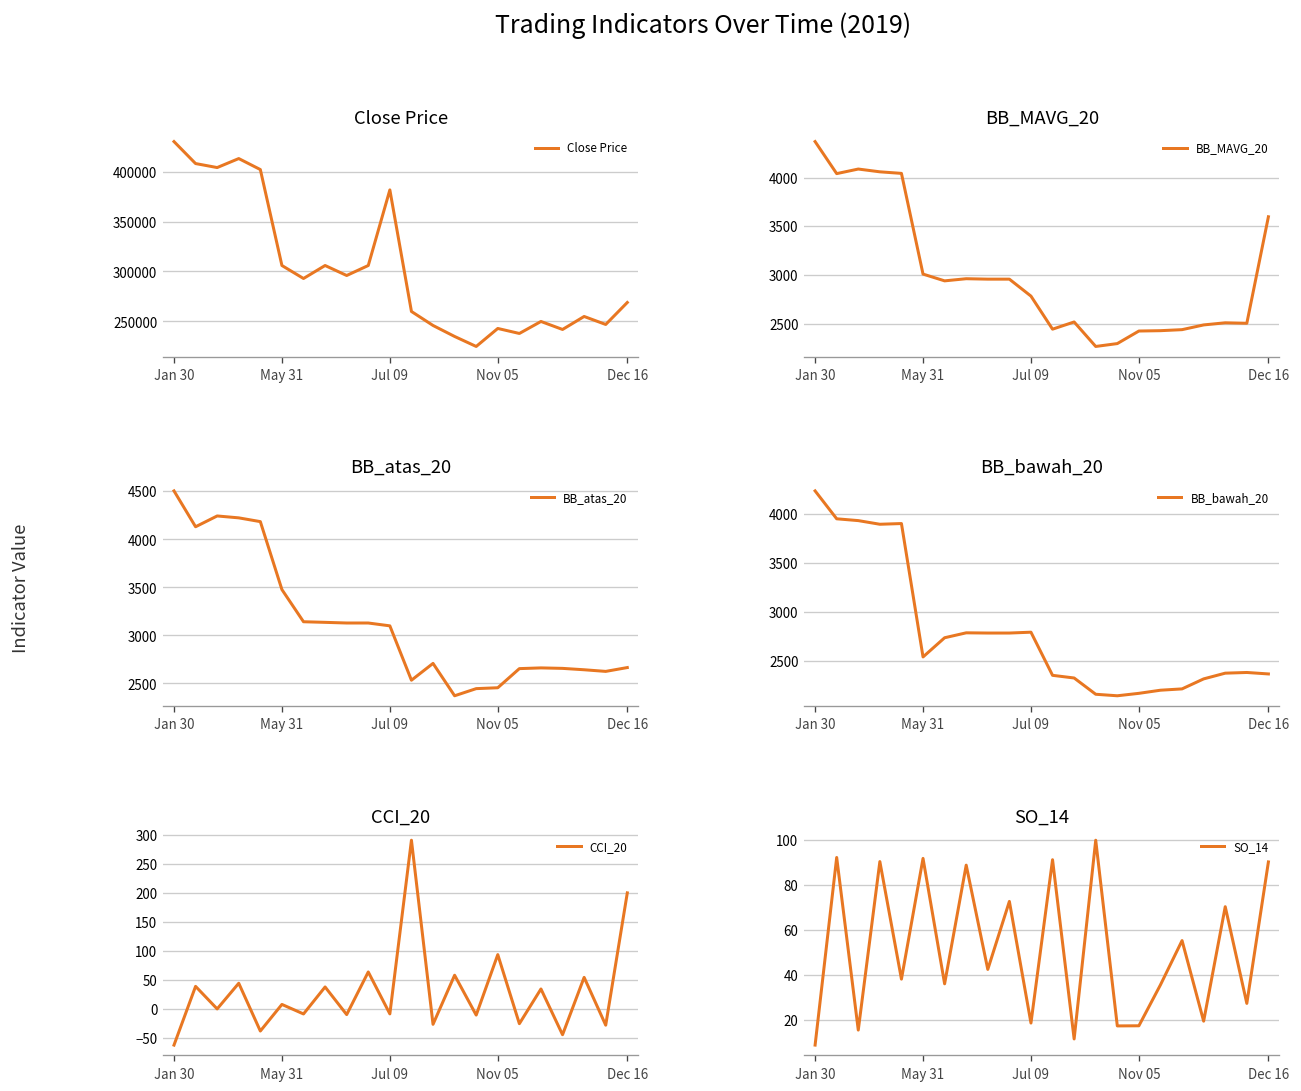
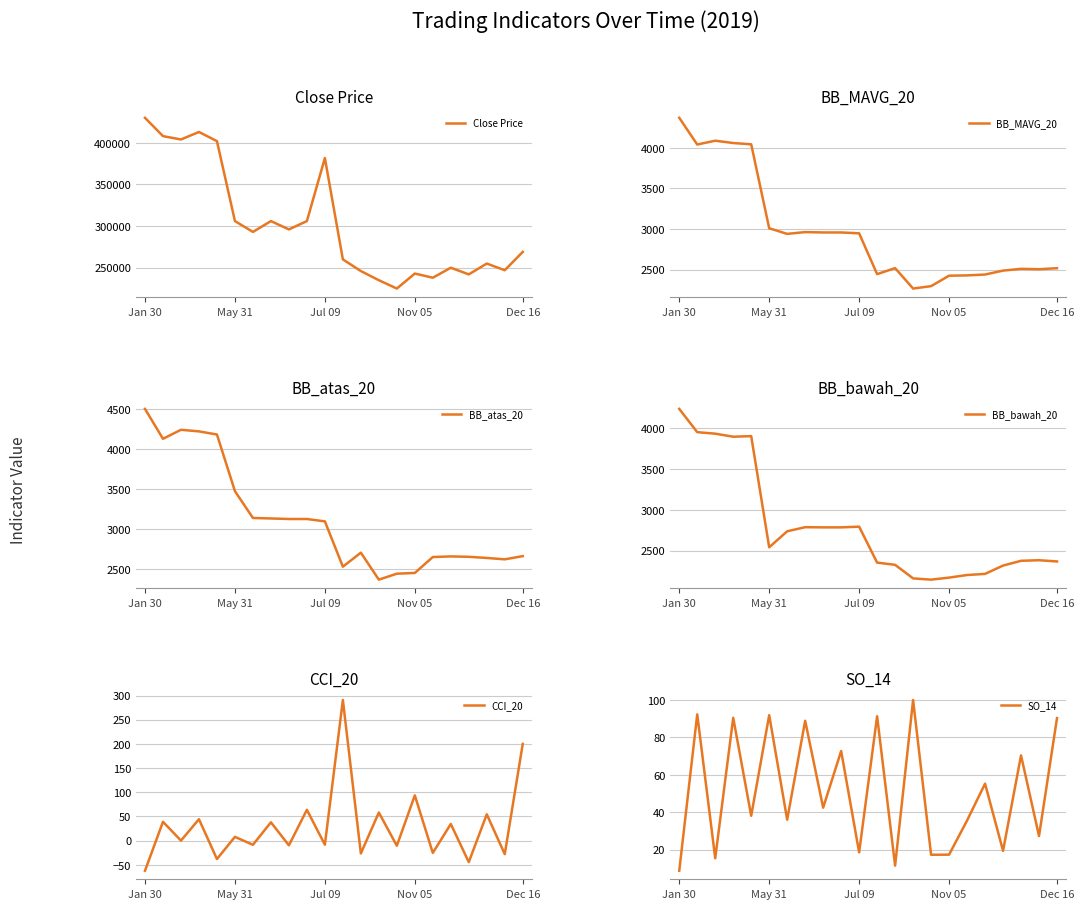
BB_MAVG_20, Jul 09: 2800 -> 2900
BB_MAVG_20, Dec 16: 3600 -> 2500
